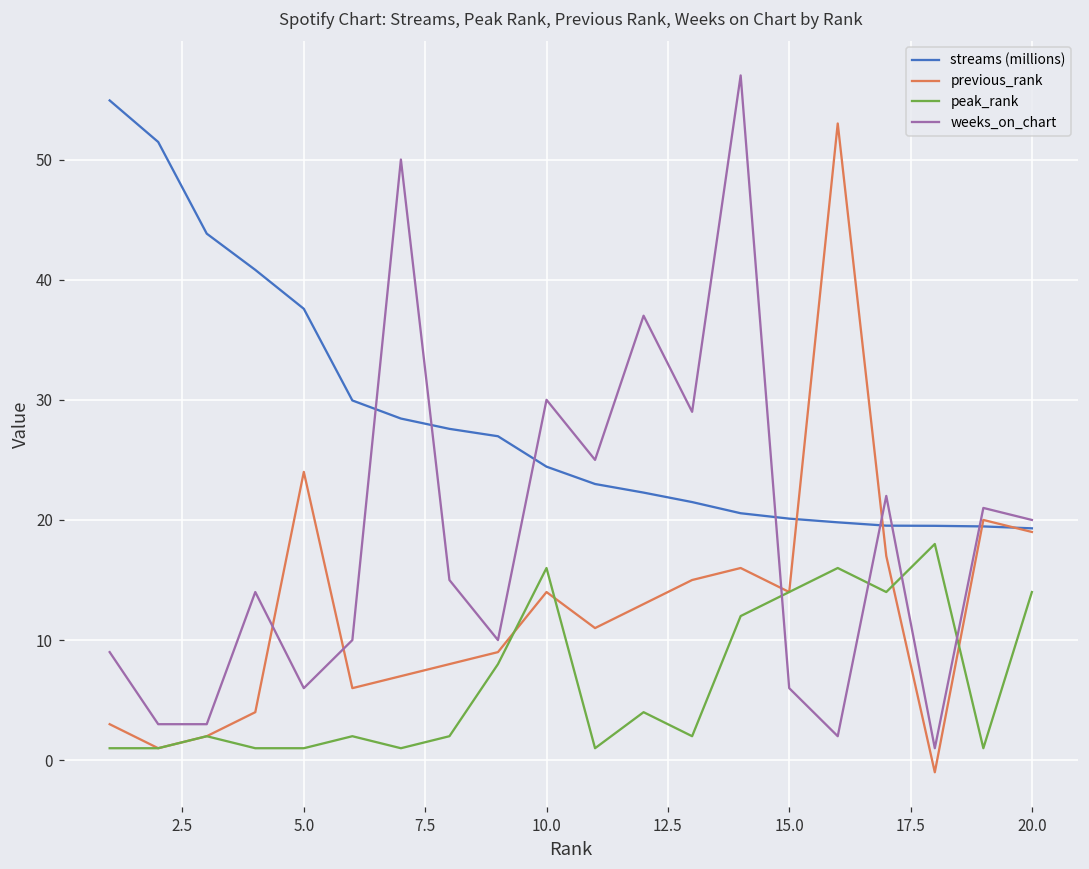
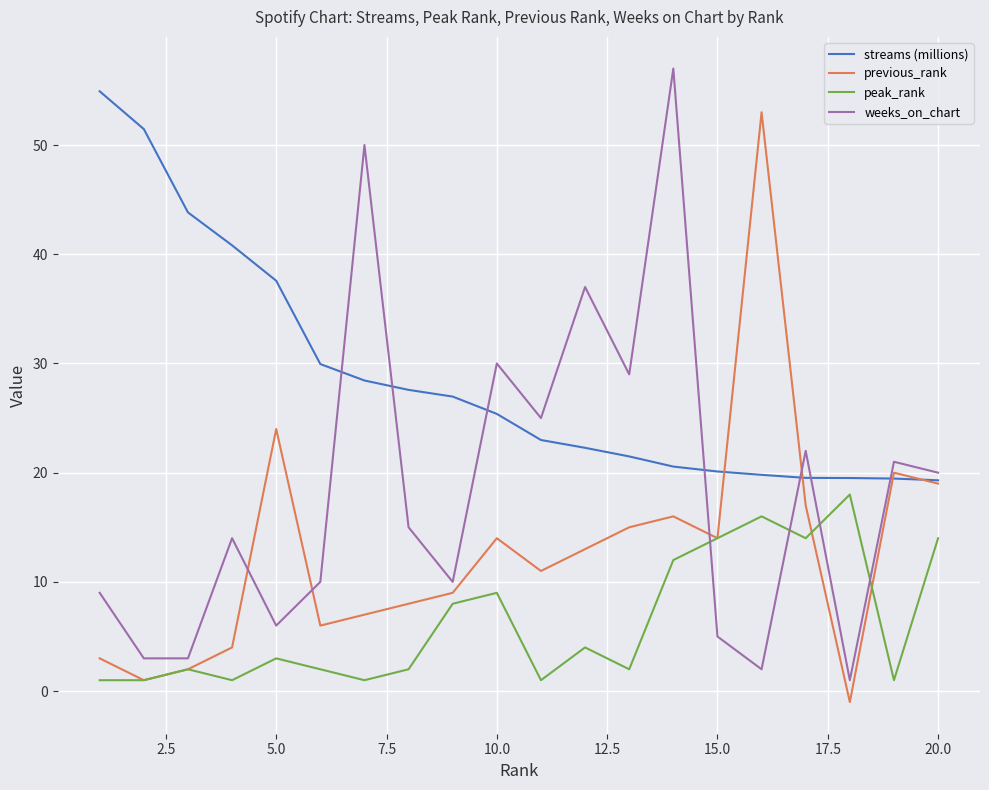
peak_rank, 5.0: 1 -> 3
streams (millions), 10.0: 24.4 -> 25.4
peak_rank, 10.0: 16 -> 9
weeks_on_chart, 15.0: 6 -> 5
